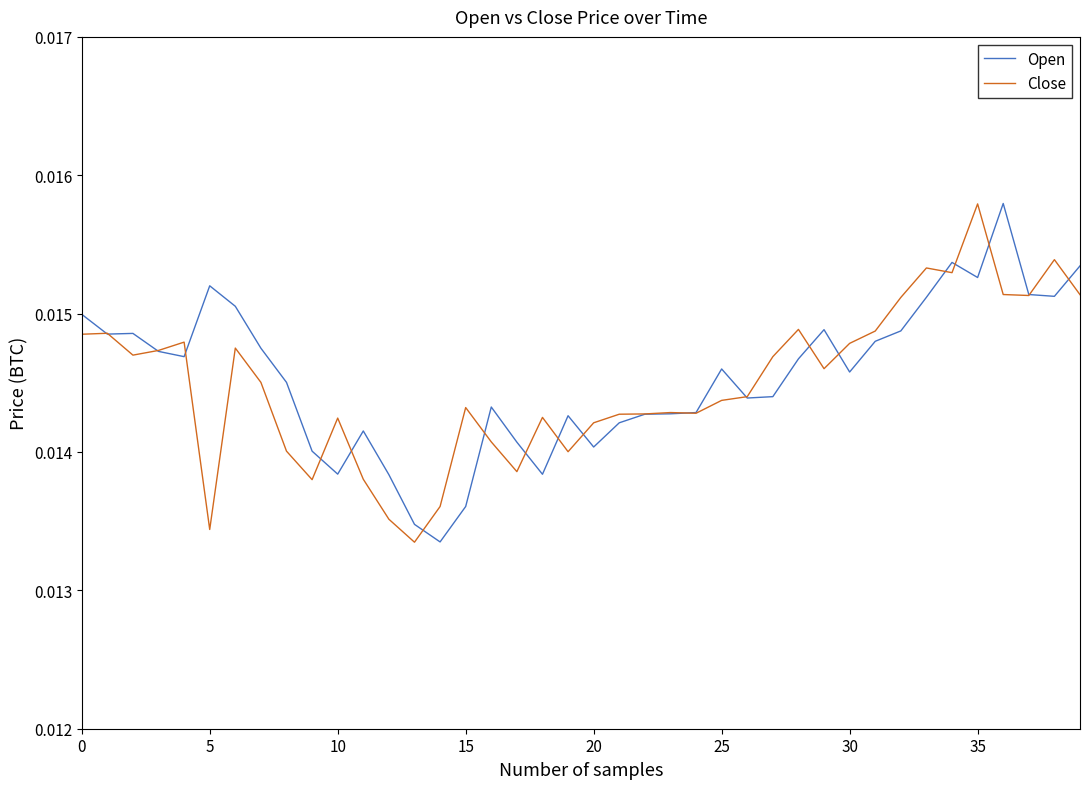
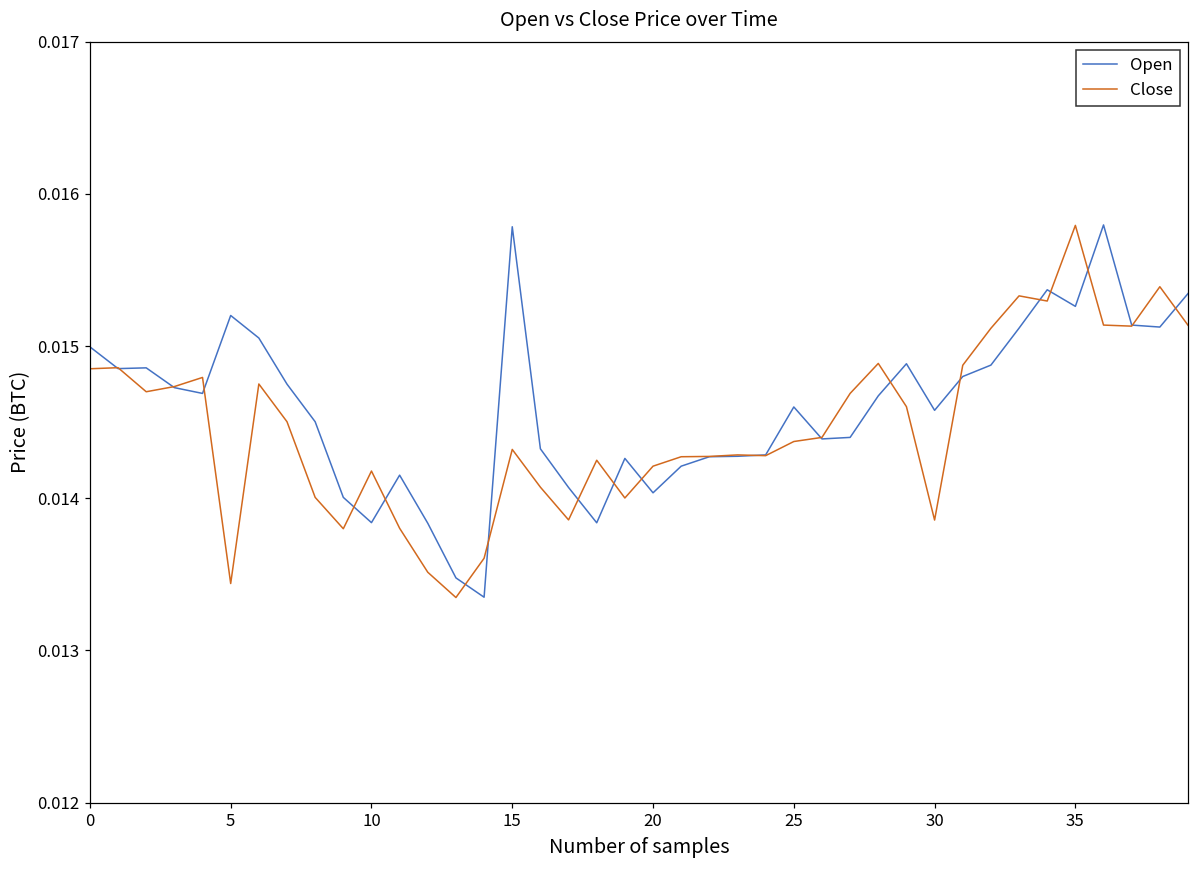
Close, 10: 0.01425 -> 0.01418
Open, 15: 0.01361 -> 0.01578
Close, 30: 0.01479 -> 0.01386
